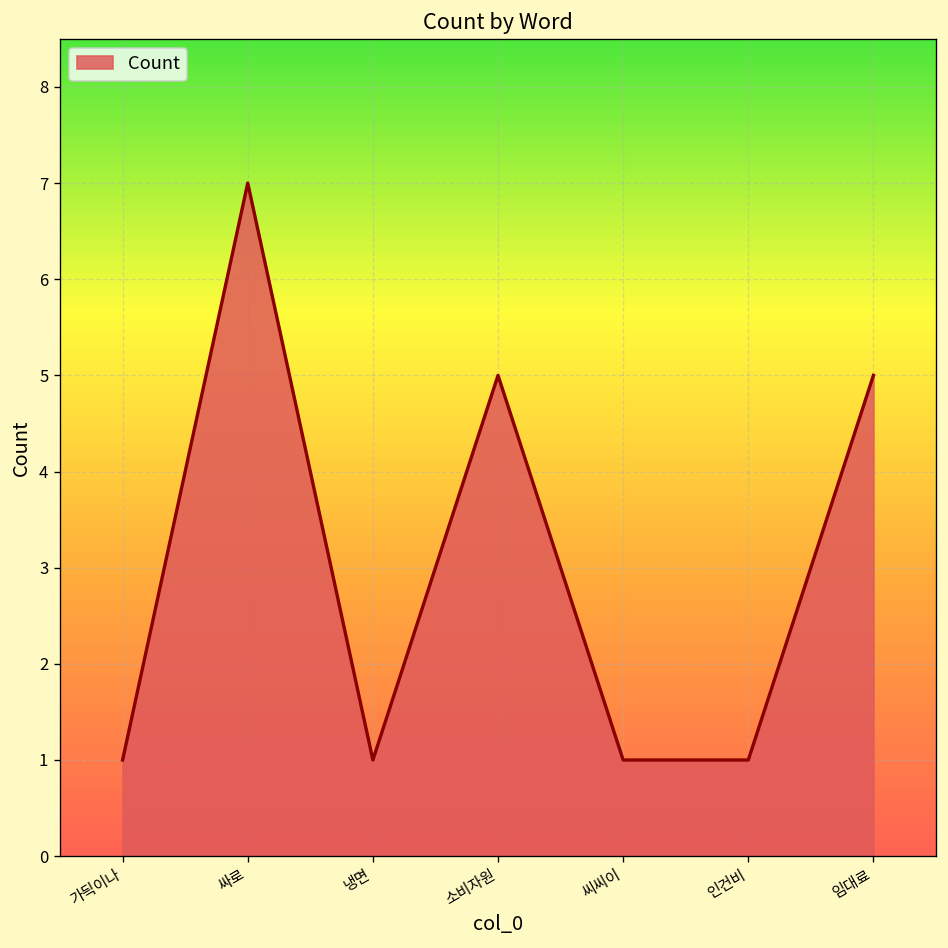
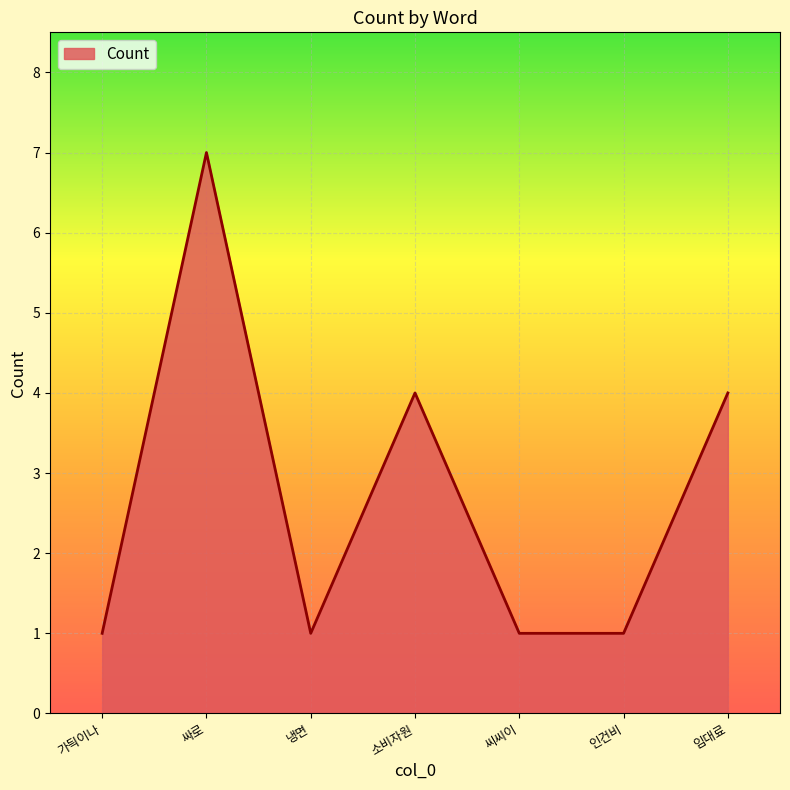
소비자원: 5 -> 4
임대료: 5 -> 4
